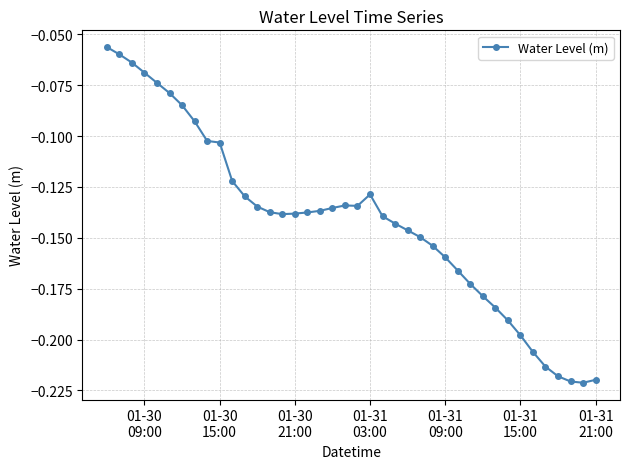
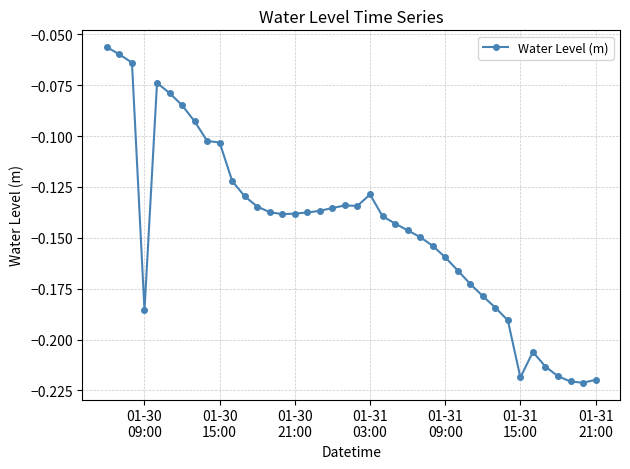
01-30 09:00: -0.069 -> -0.186
01-31 15:00: -0.198 -> -0.219
